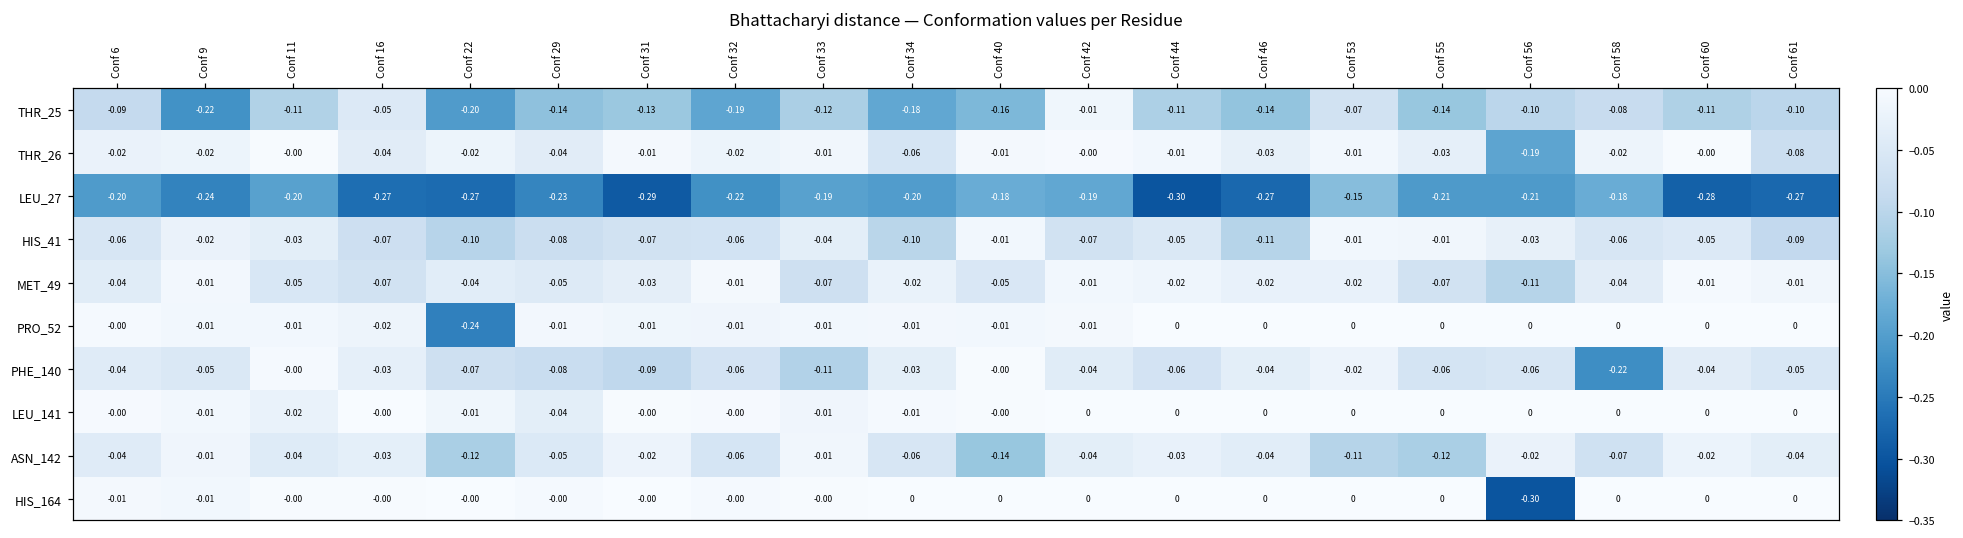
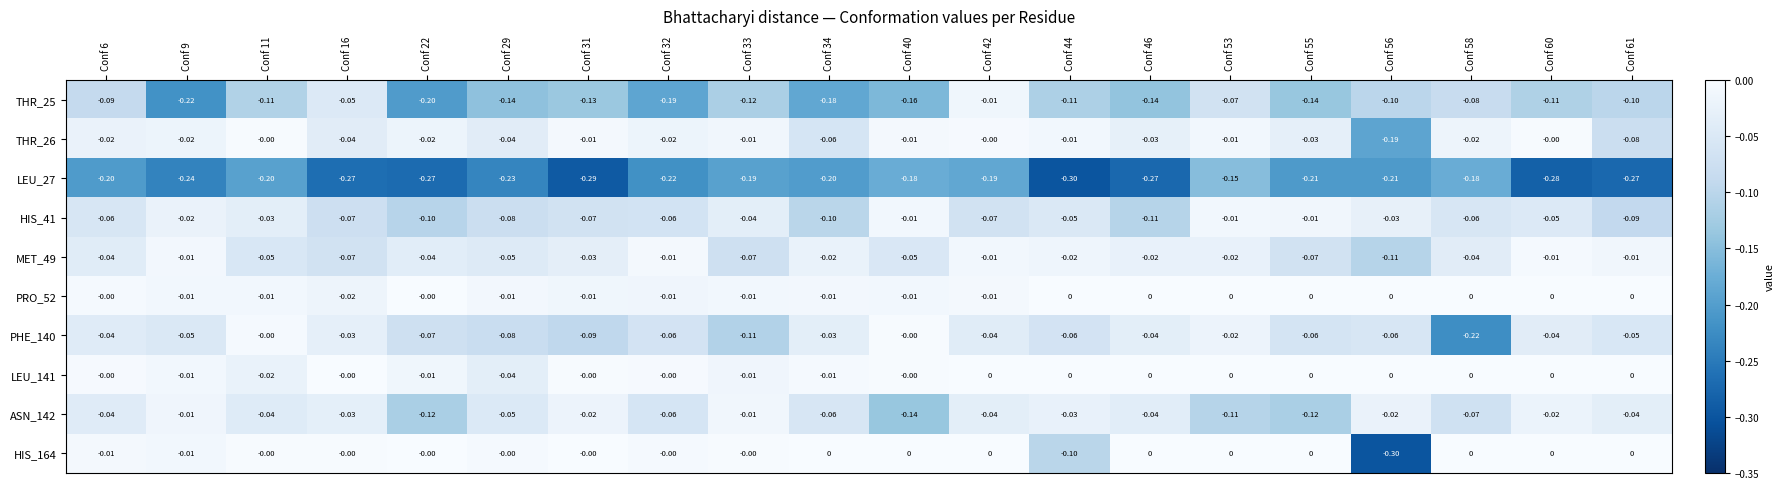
PRO_52, Conf 22: -0.24 -> -0.00
HIS_164, Conf 44: 0 -> -0.10
